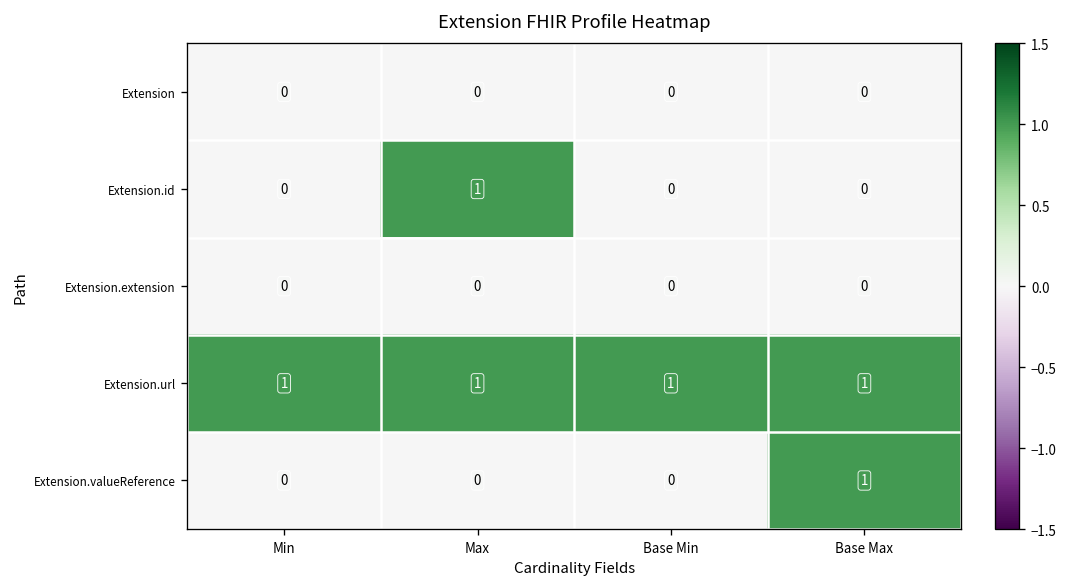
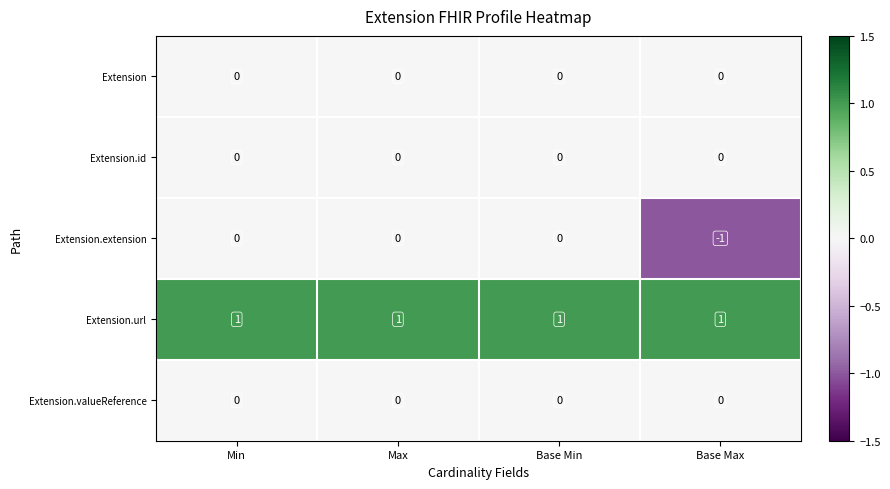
Extension.id, Max: 1 -> 0
Extension.extension, Base Max: 0 -> -1
Extension.valueReference, Base Max: 1 -> 0
